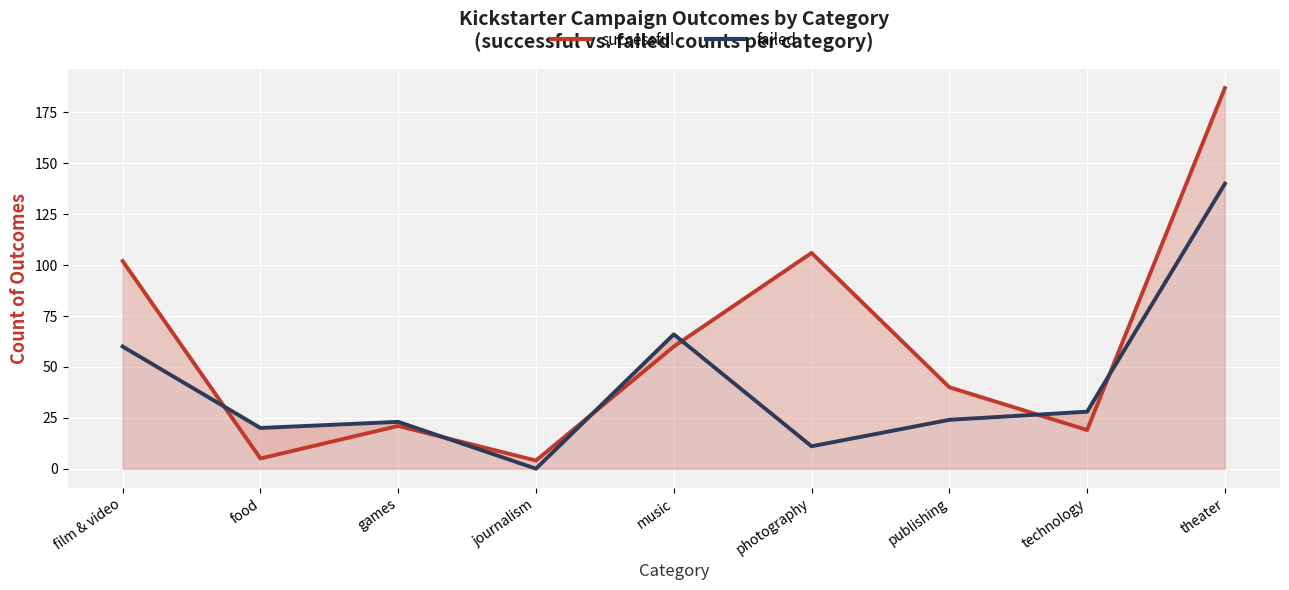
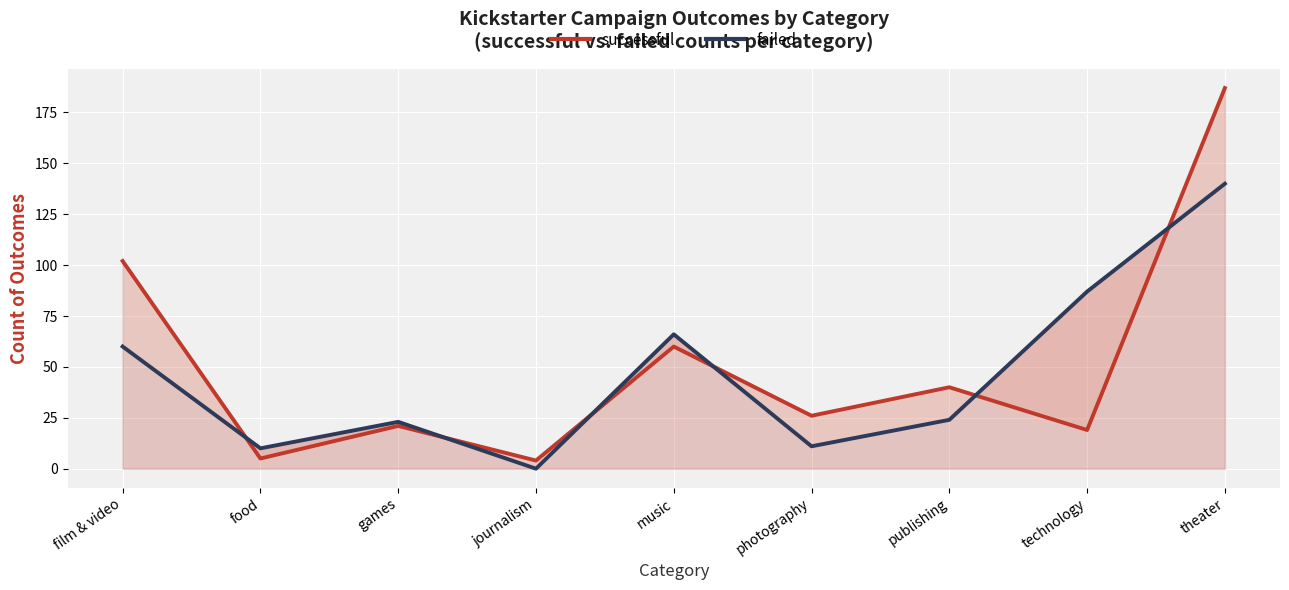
failed, food: 20 -> 10
successful, photography: 106 -> 26
failed, technology: 28 -> 87
